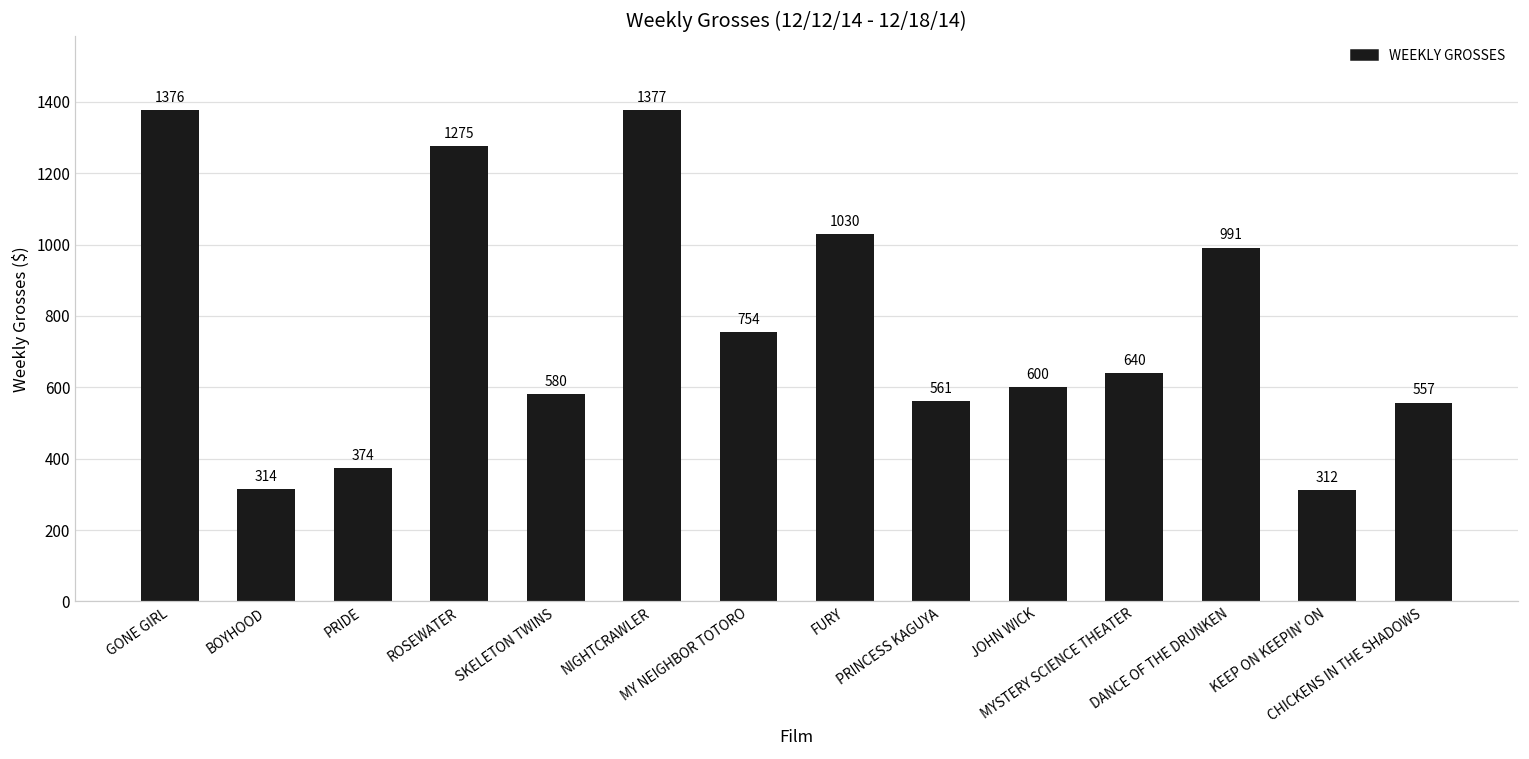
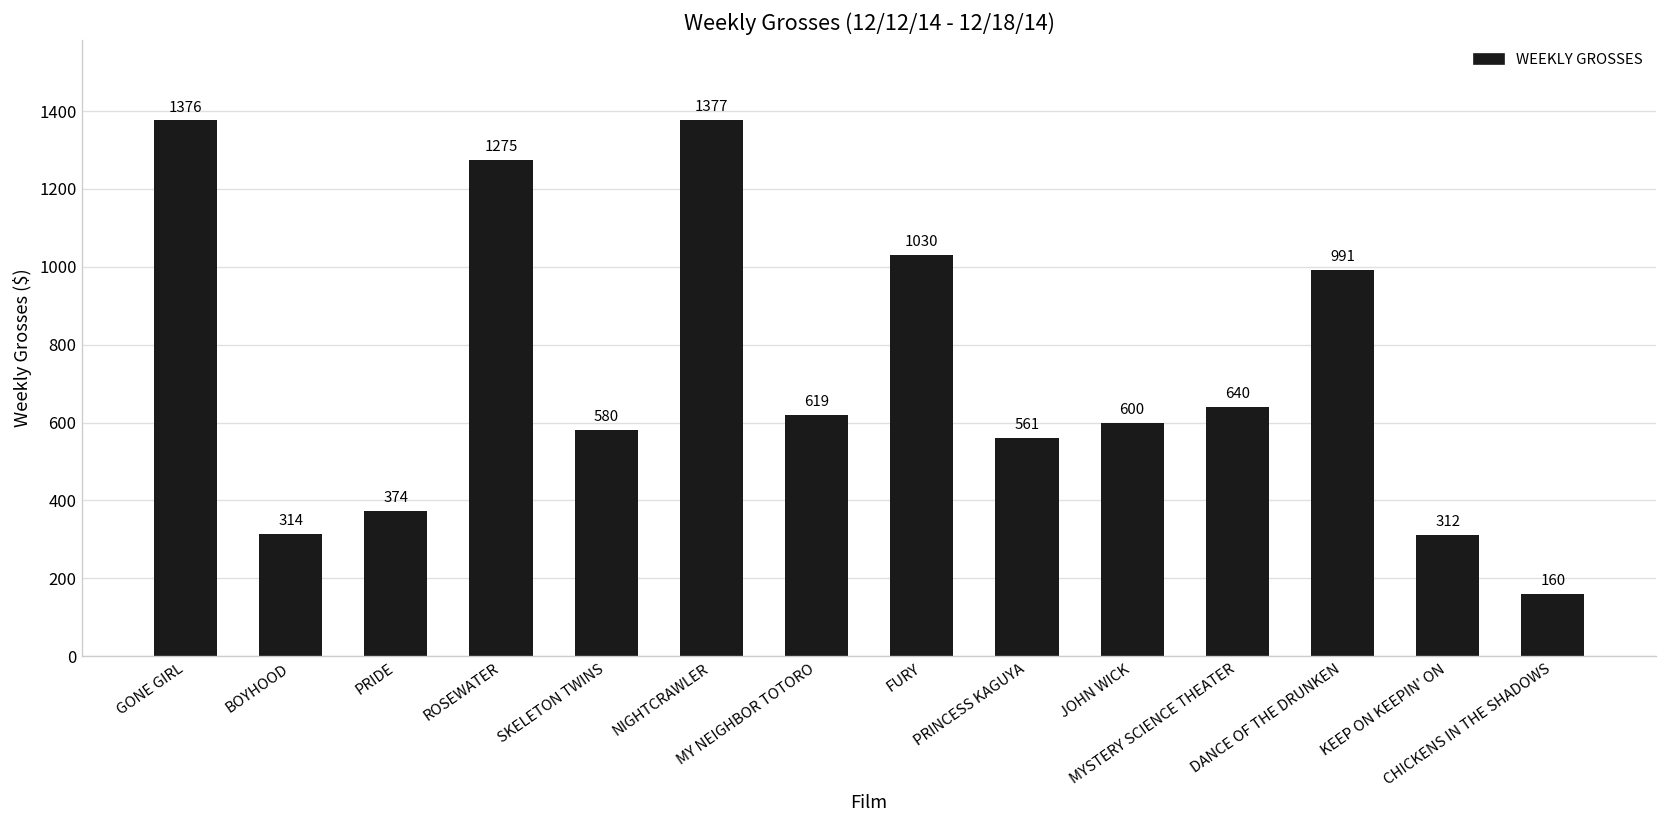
MY NEIGHBOR TOTORO: 754 -> 619
CHICKENS IN THE SHADOWS: 557 -> 160
